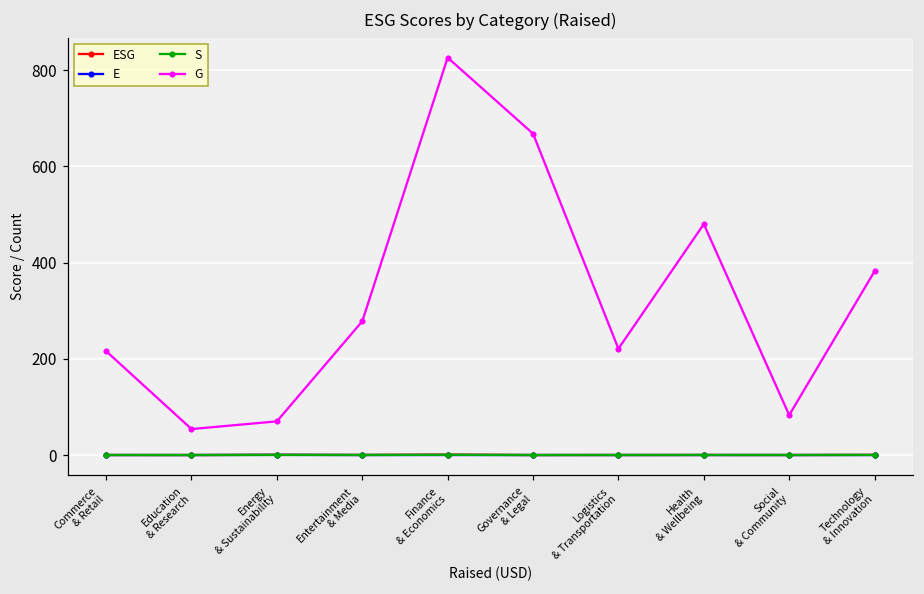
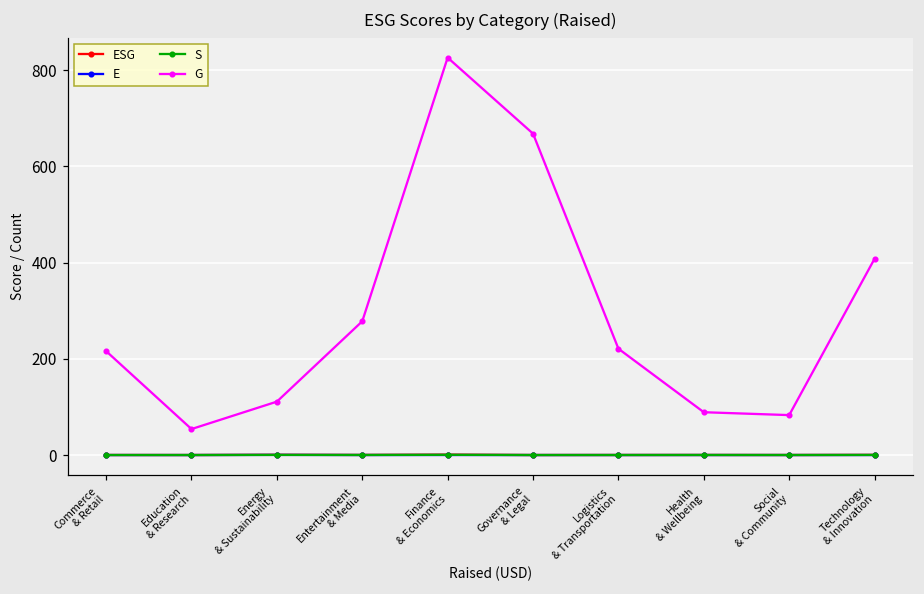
G, Energy & Sustainability: 70 -> 110
G, Health & Wellbeing: 480 -> 90
G, Technology & Innovation: 380 -> 410
